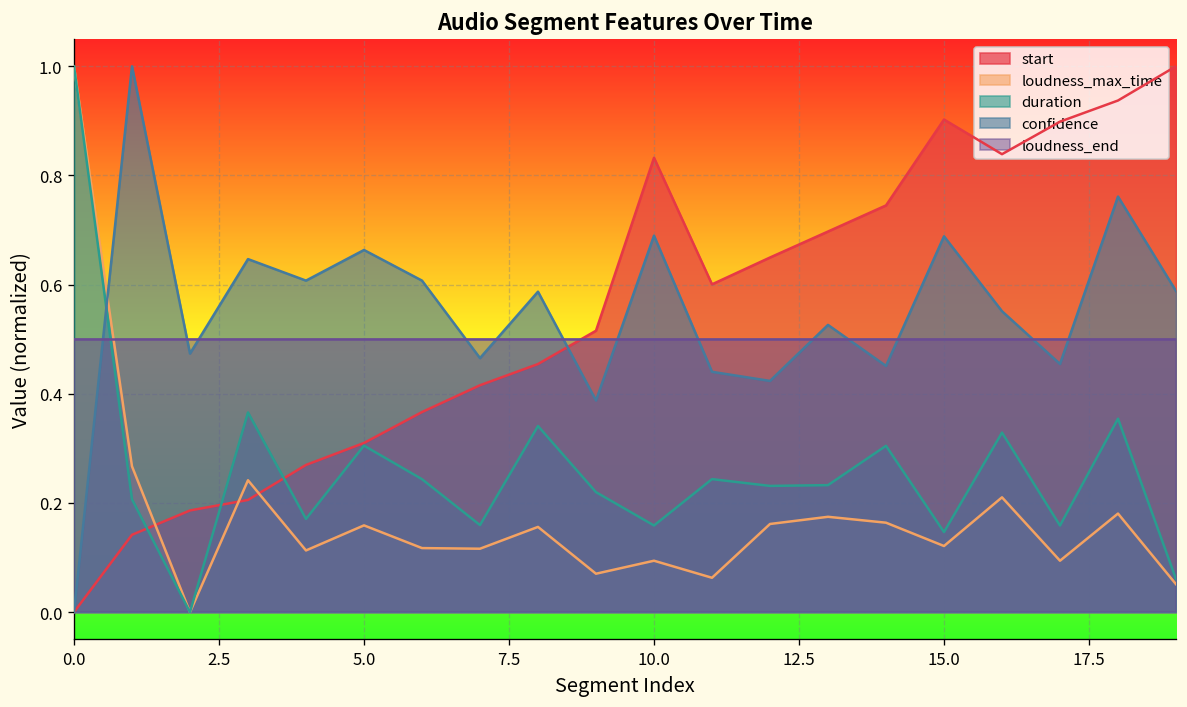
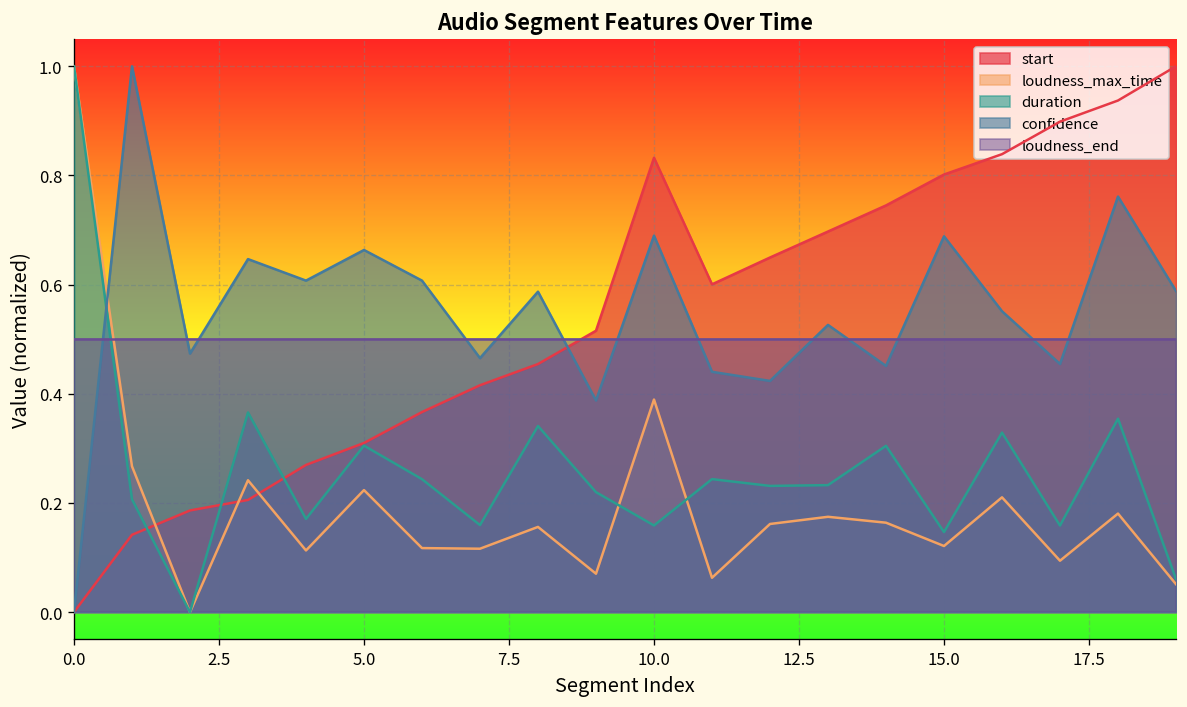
loudness_max_time, 5.0: 0.16 -> 0.22
loudness_max_time, 10.0: 0.09 -> 0.39
start, 15.0: 0.90 -> 0.80
